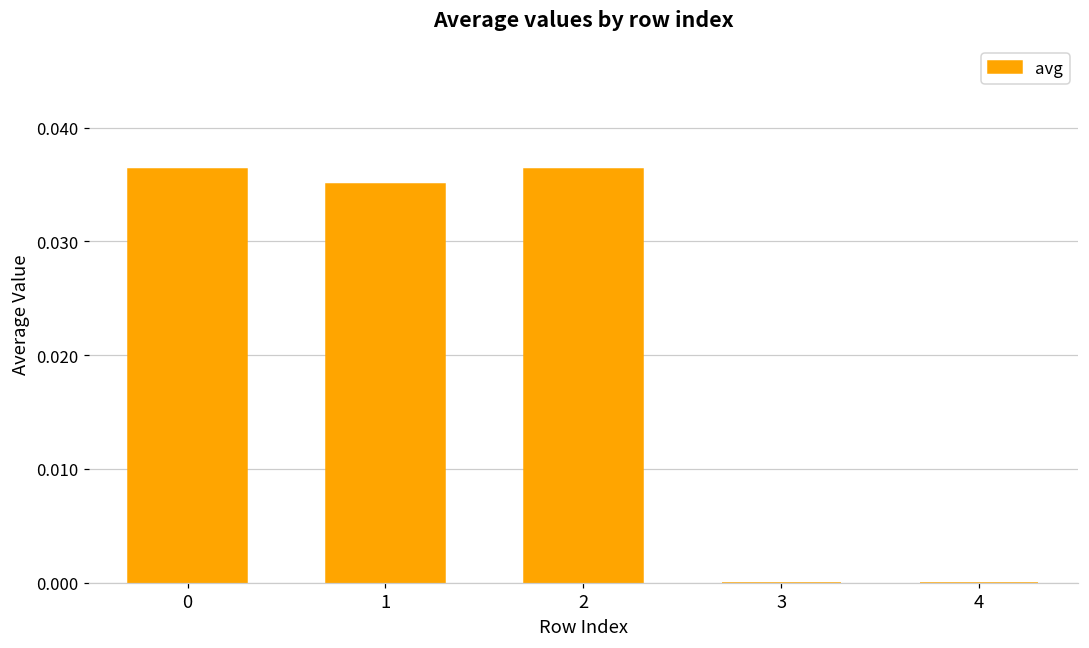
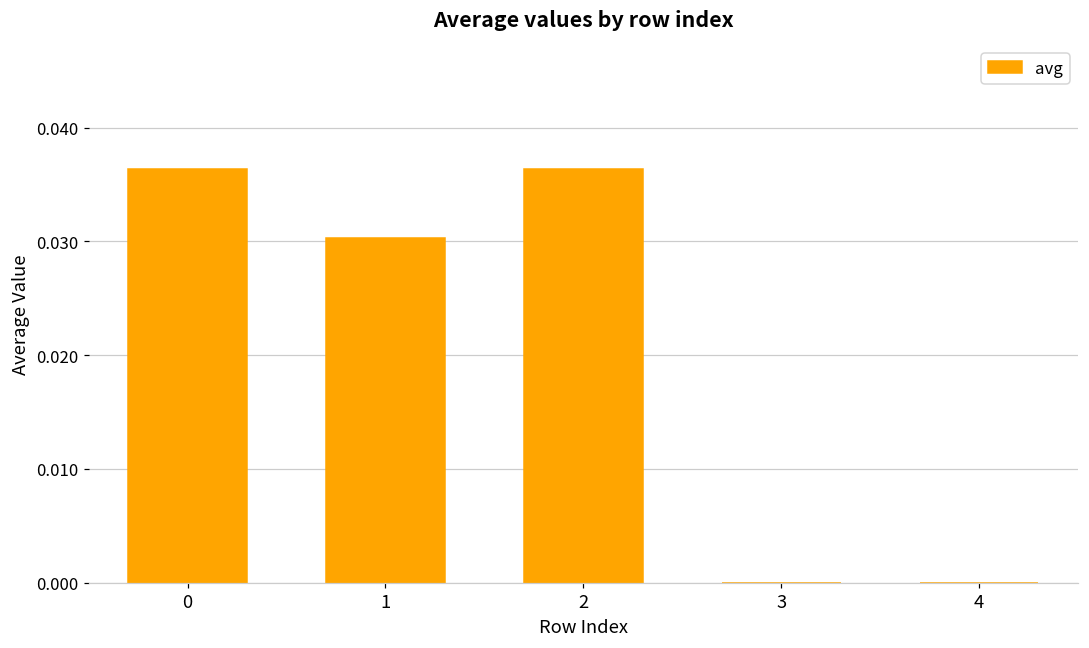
1: 0.0351 -> 0.0303
